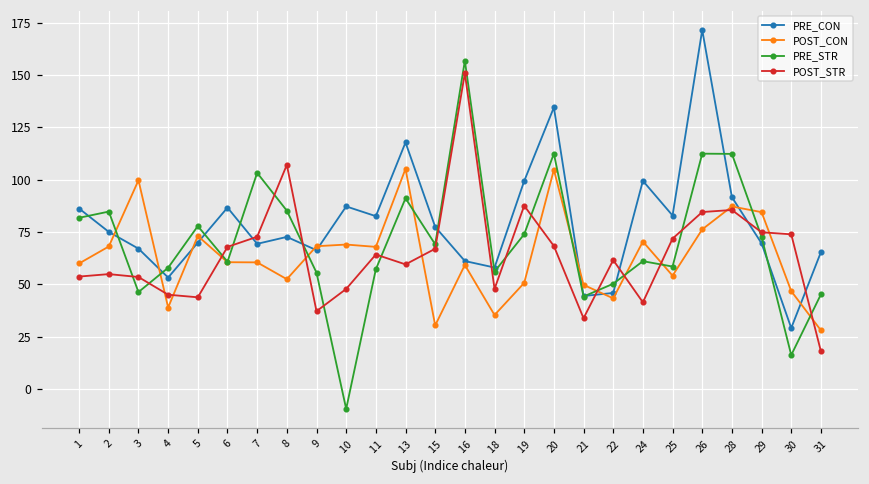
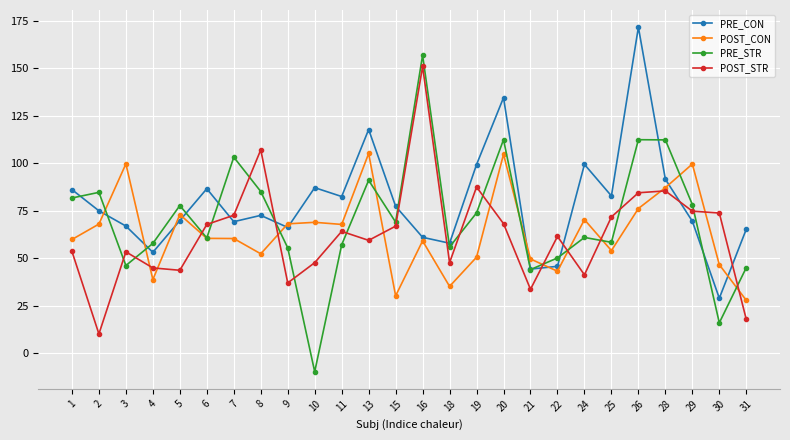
POST_STR, 2: 55 -> 10
POST_CON, 29: 84 -> 100
PRE_STR, 29: 73 -> 78
